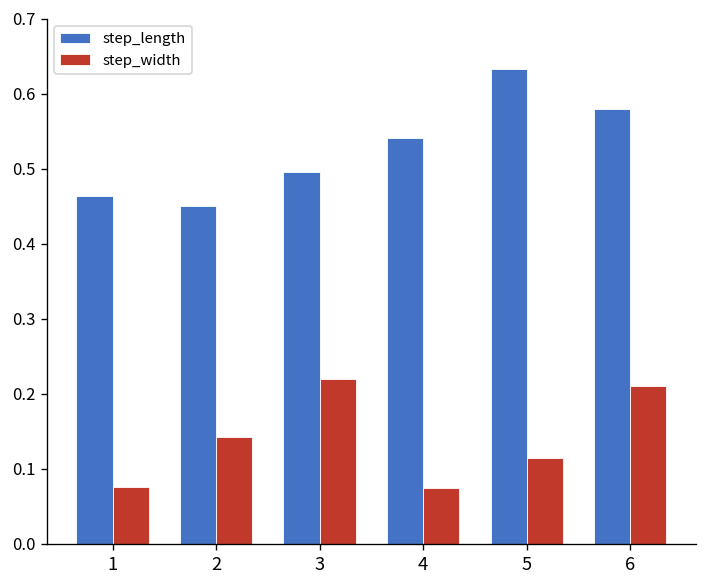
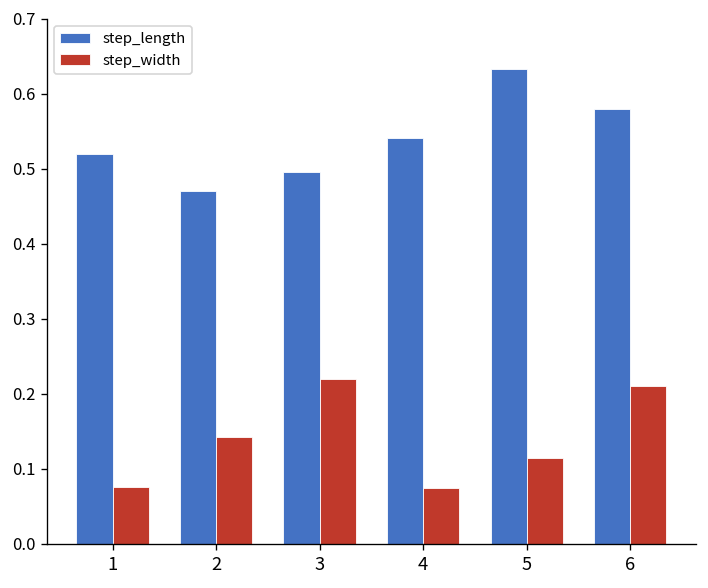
step_length, 1: 0.46 -> 0.52
step_length, 2: 0.45 -> 0.47
